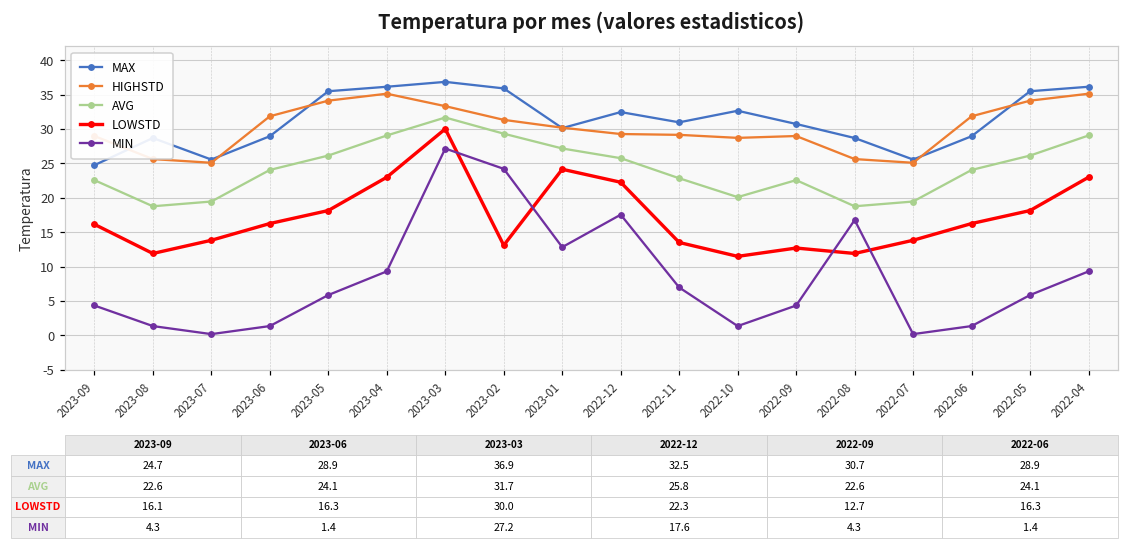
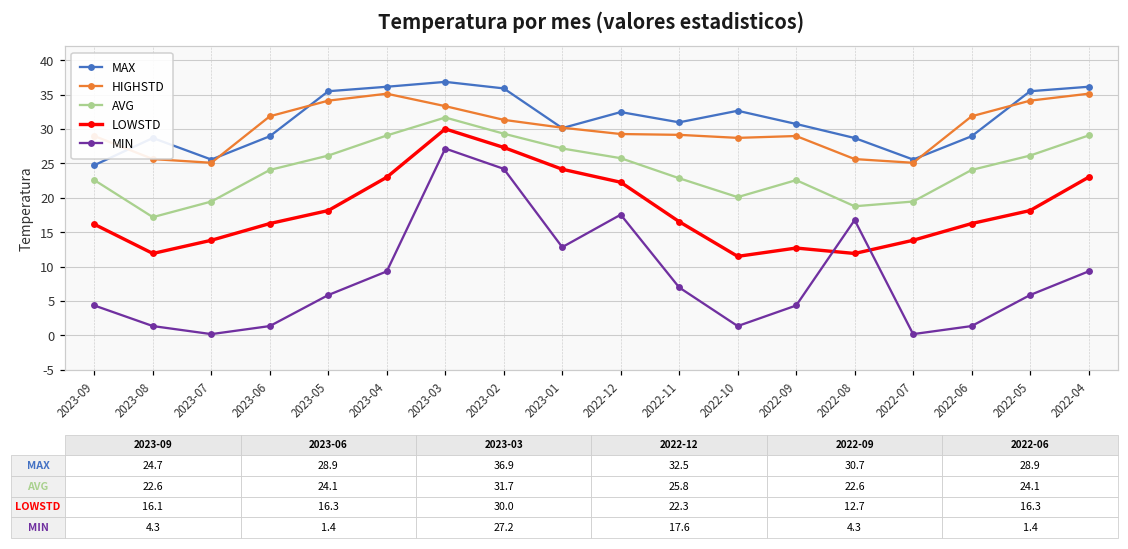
AVG, 2023-08: 19 -> 17
LOWSTD, 2023-02: 13 -> 27
LOWSTD, 2022-11: 14 -> 17
